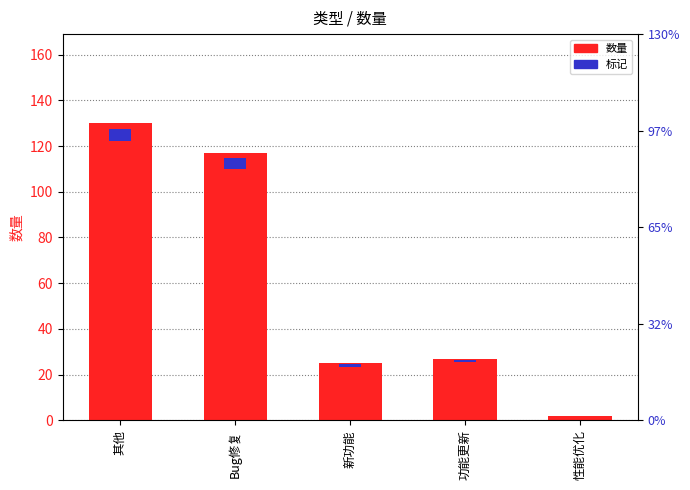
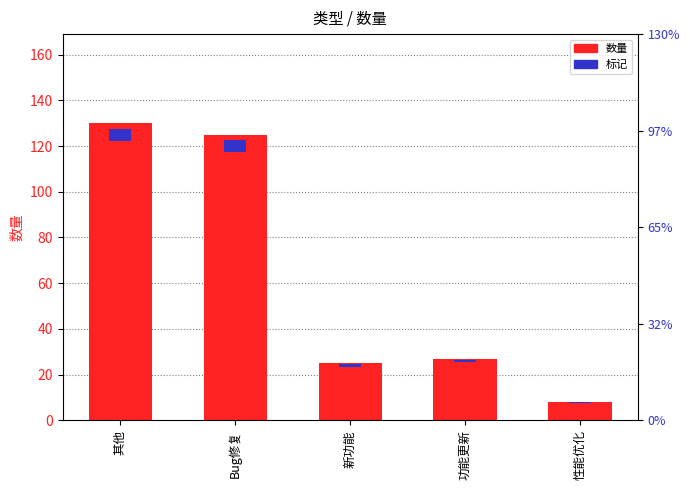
数量, Bug修复: 117 -> 125
数量, 性能优化: 2 -> 8
